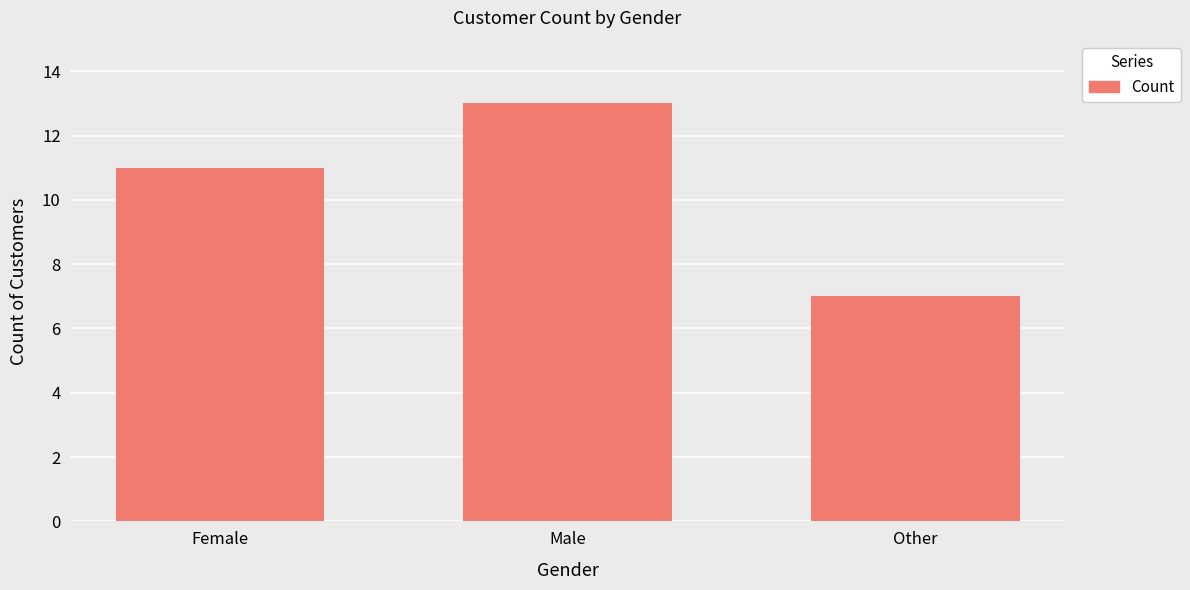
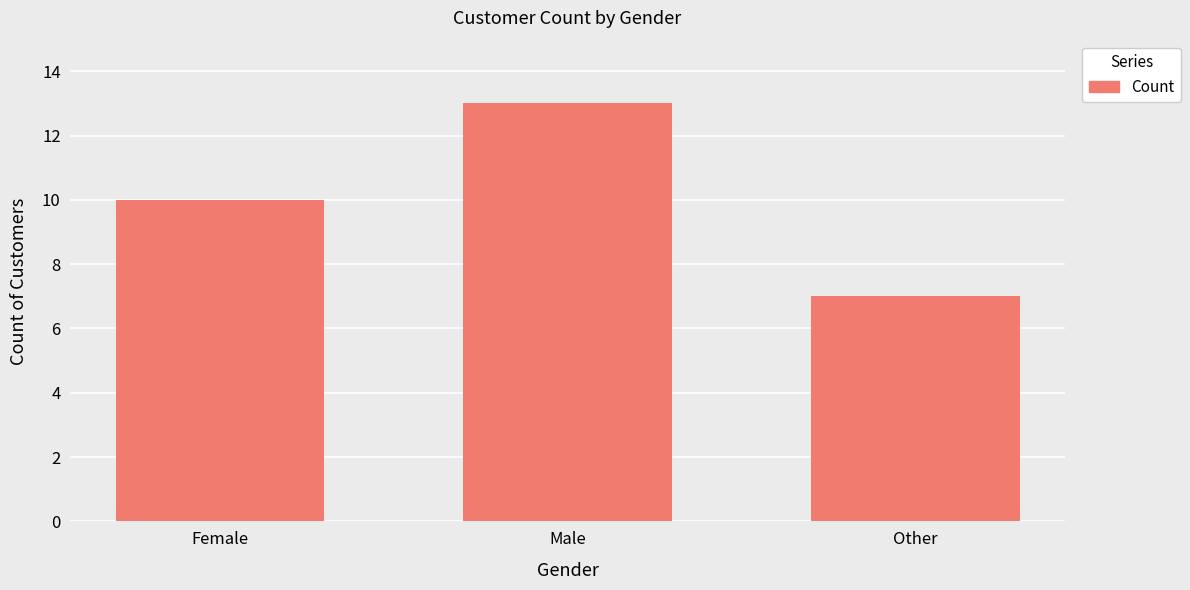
Female: 11 -> 10
